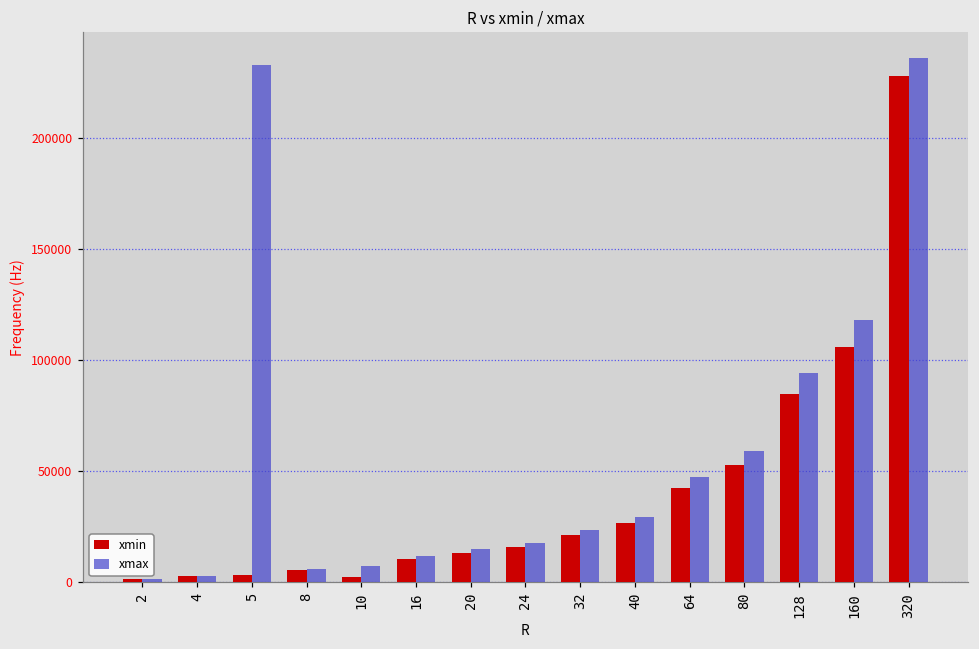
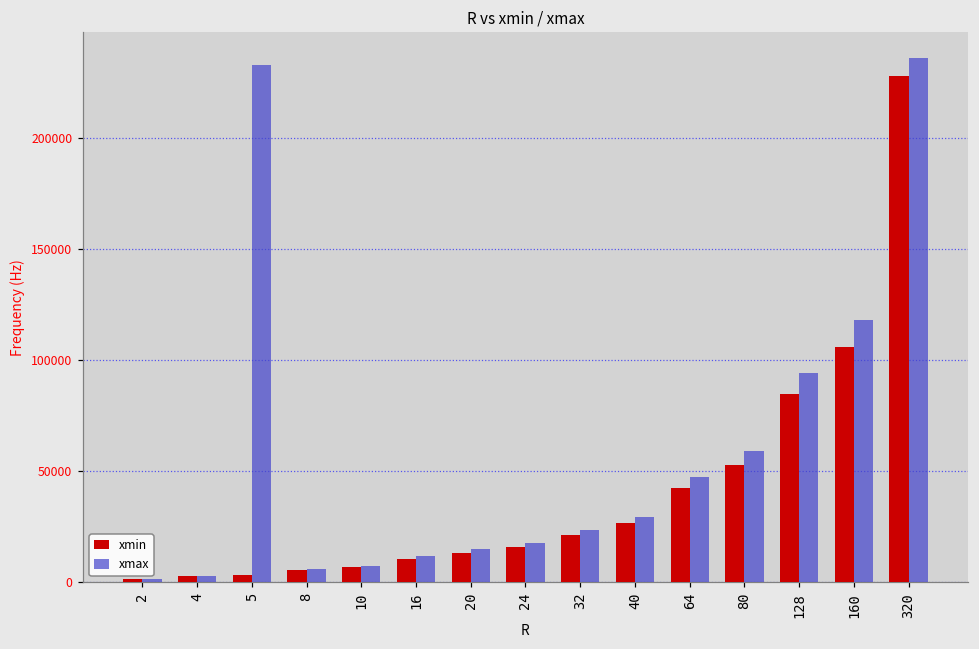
xmin, 10: 2000 -> 7000
